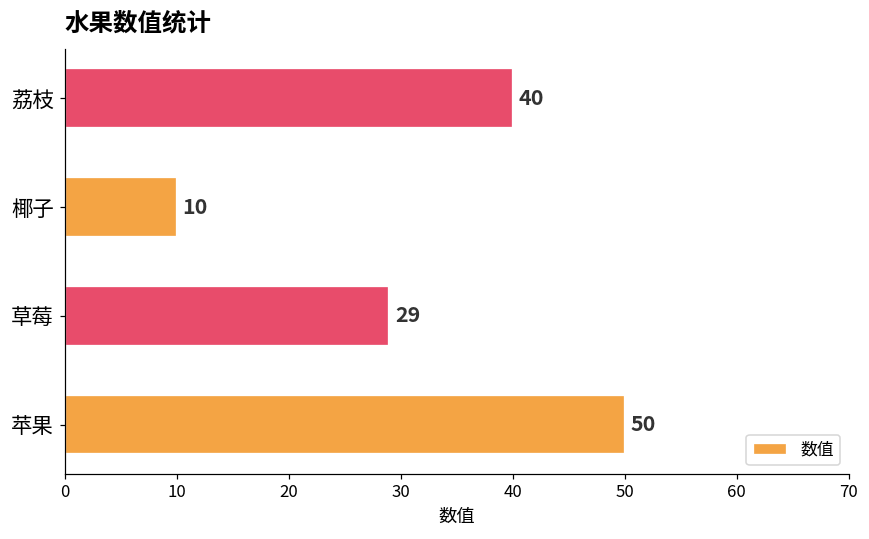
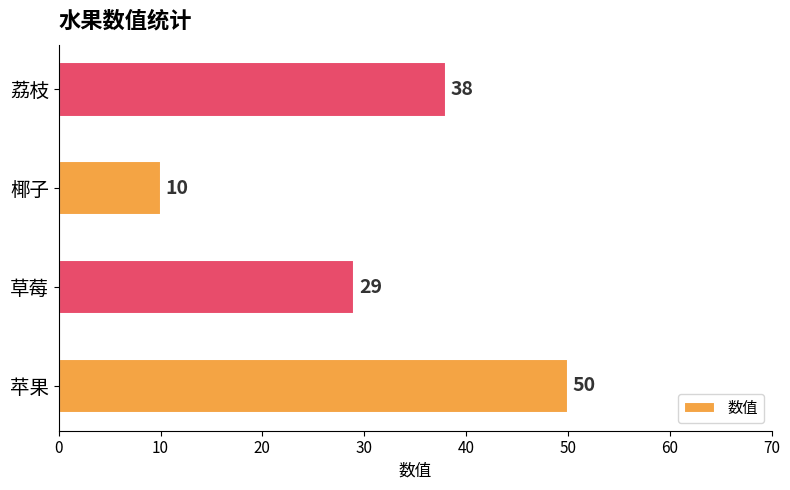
荔枝: 40 -> 38
